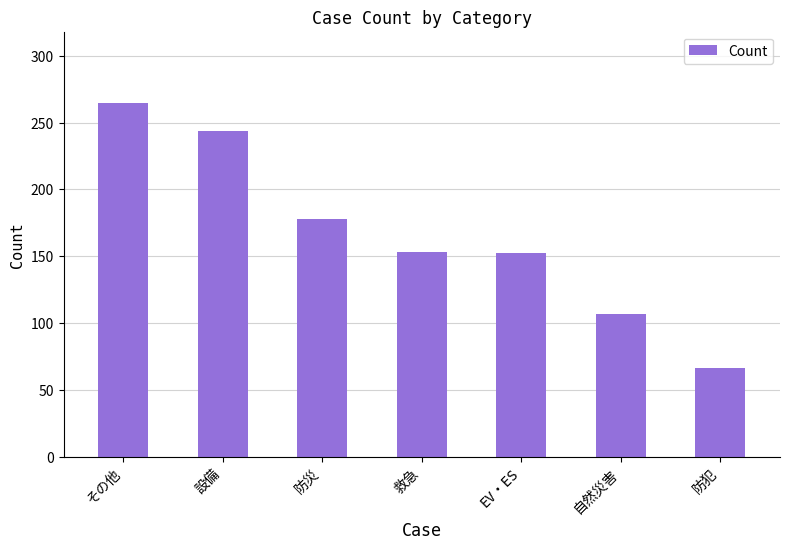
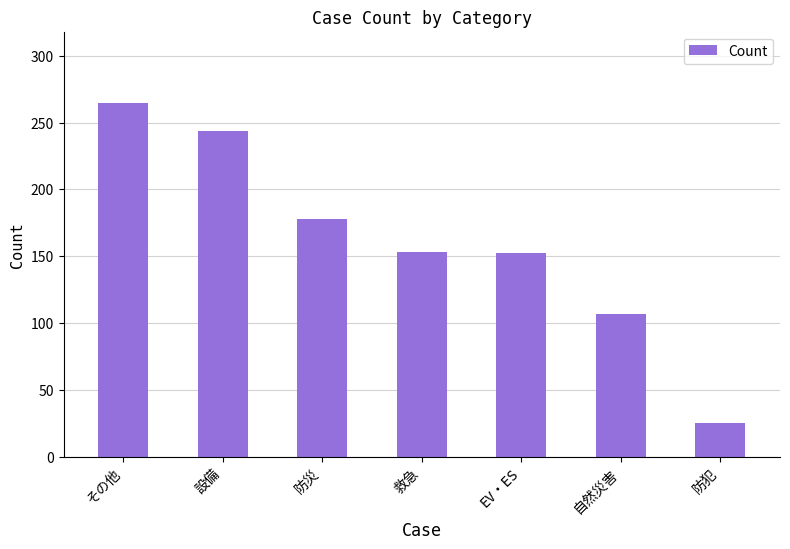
防犯: 66 -> 25
